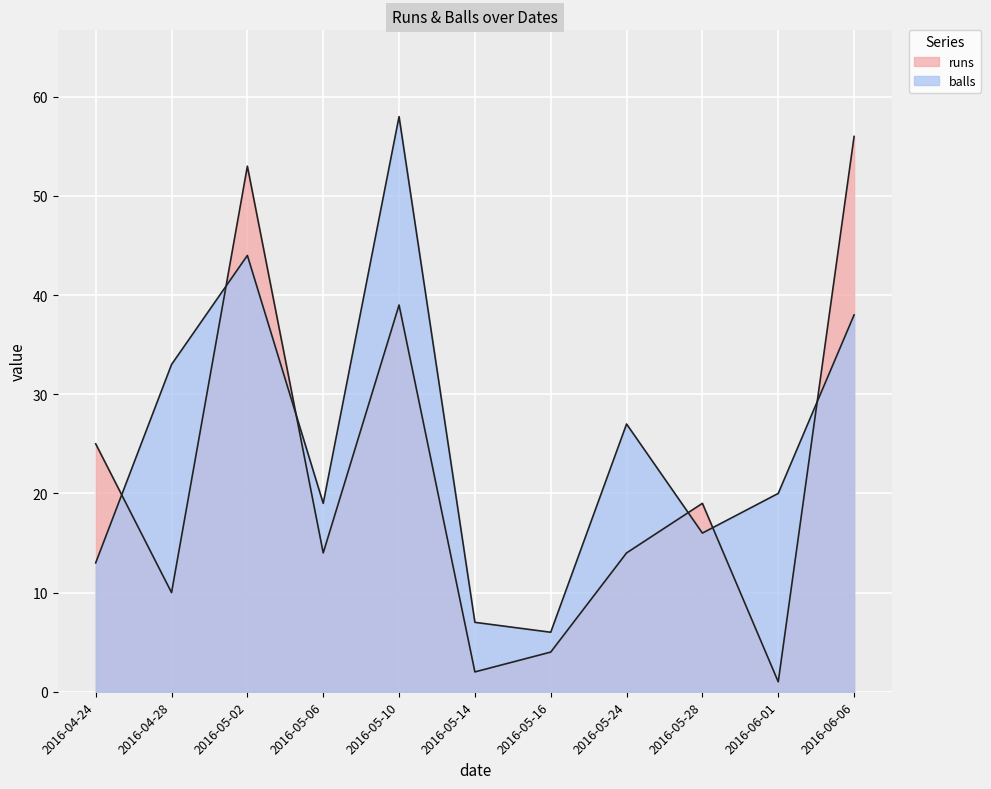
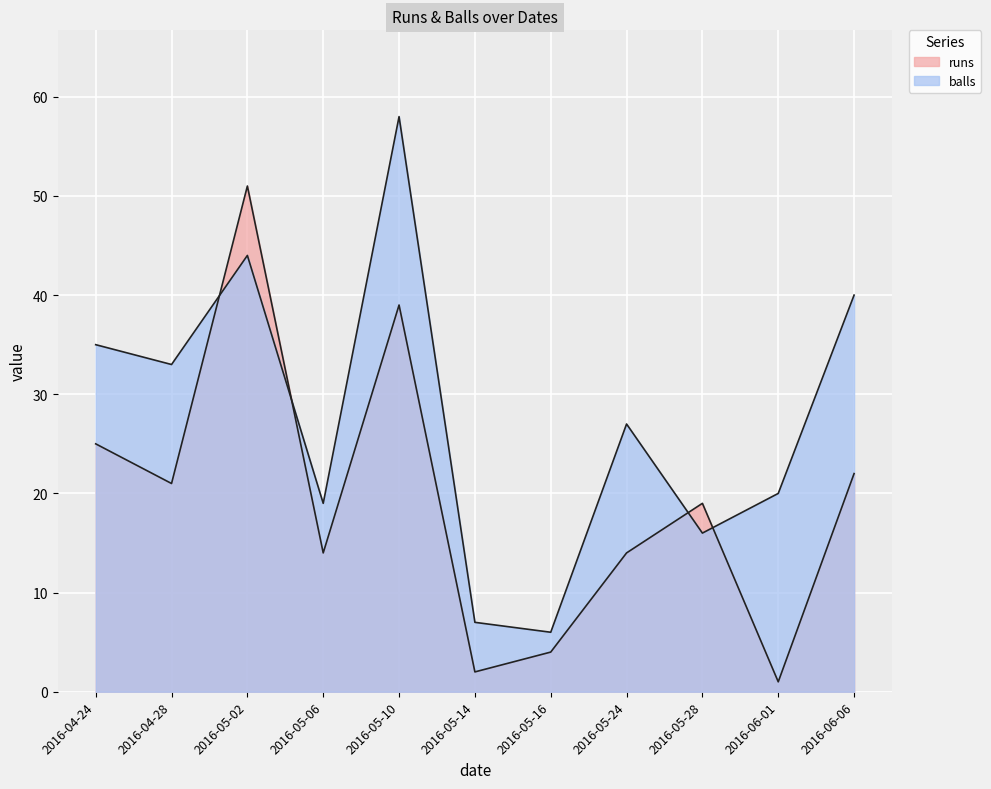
balls, 2016-04-24: 13 -> 35
runs, 2016-04-28: 10 -> 21
runs, 2016-05-02: 53 -> 51
runs, 2016-06-06: 56 -> 22
balls, 2016-06-06: 38 -> 40
